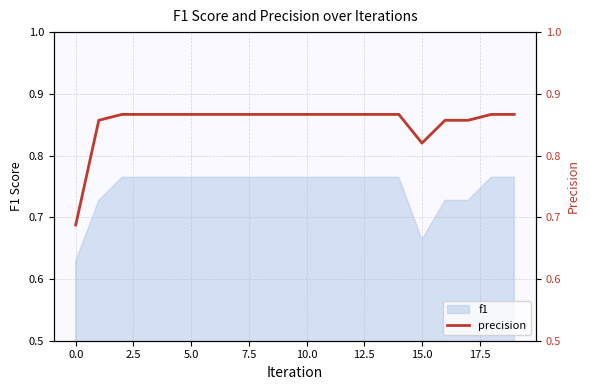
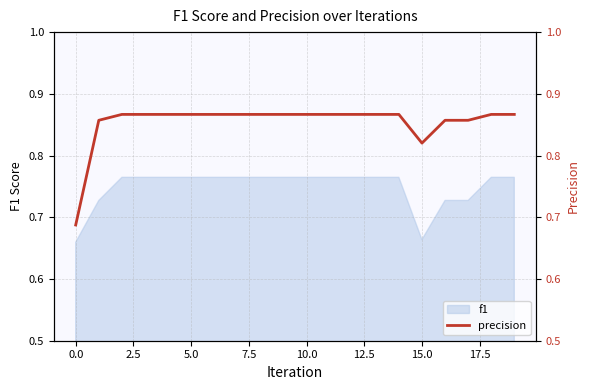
f1, 0.0: 0.63 -> 0.66
